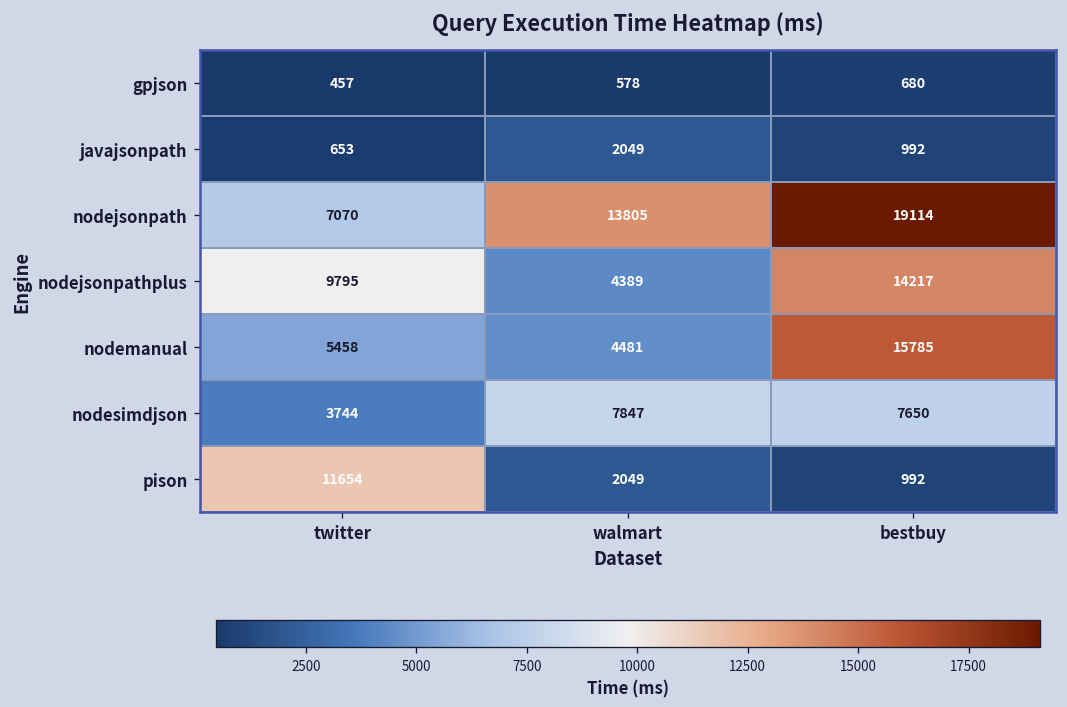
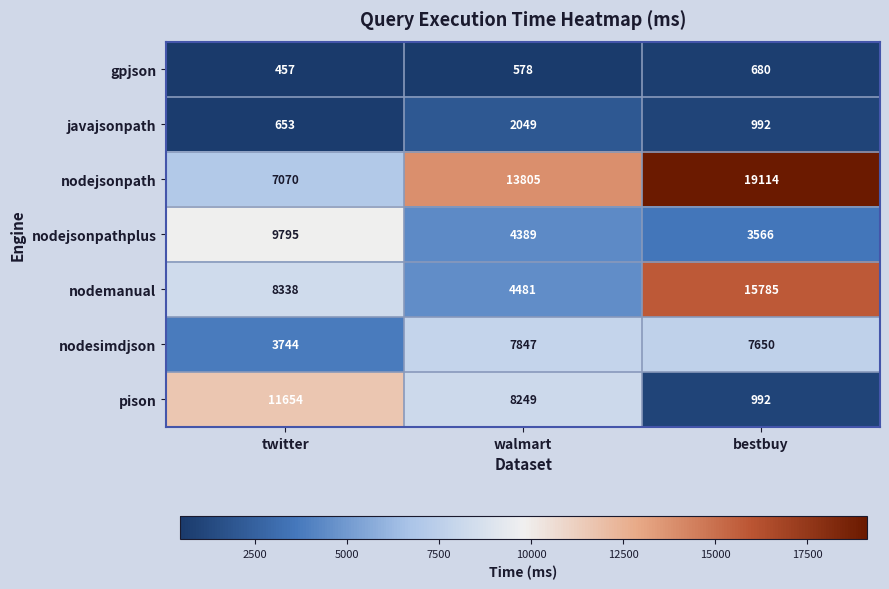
nodejsonpathplus, bestbuy: 14217 -> 3566
nodemanual, twitter: 5458 -> 8338
pison, walmart: 2049 -> 8249
